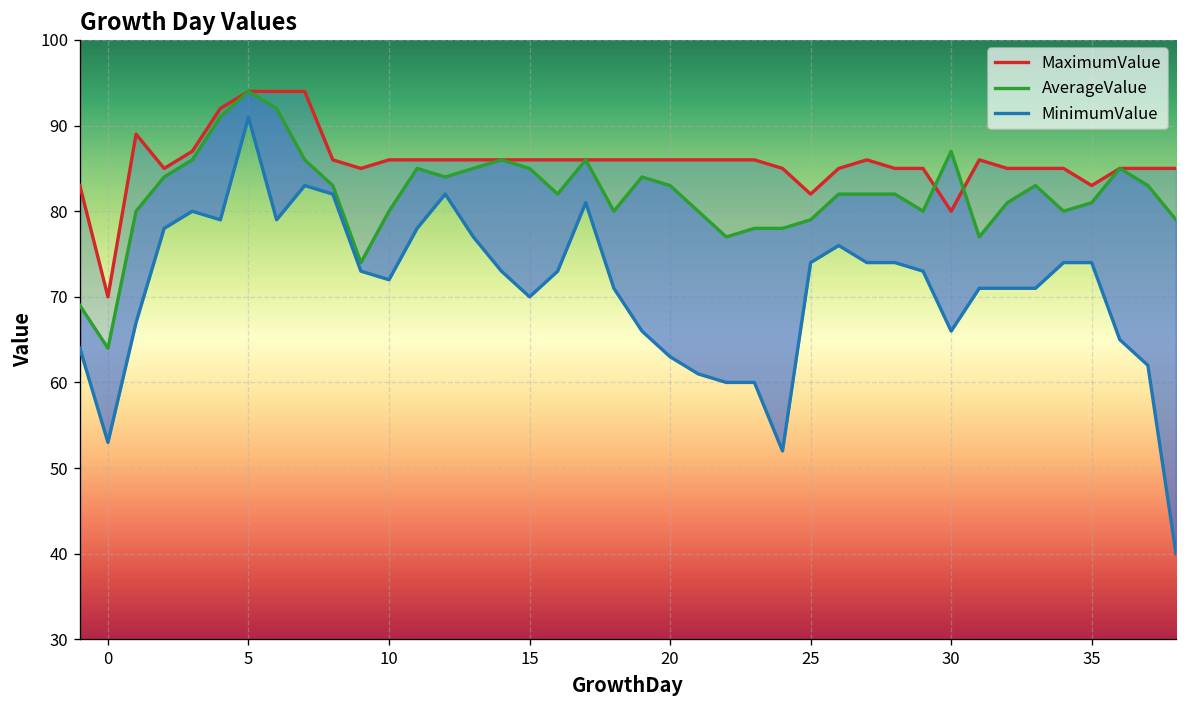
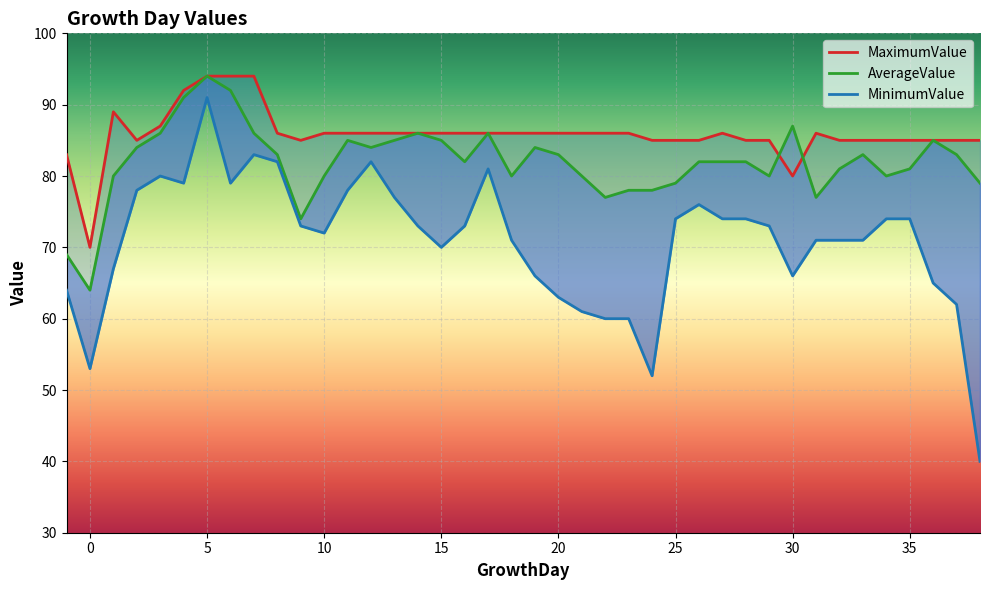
MaximumValue, 25: 82 -> 85
MaximumValue, 35: 83 -> 85
